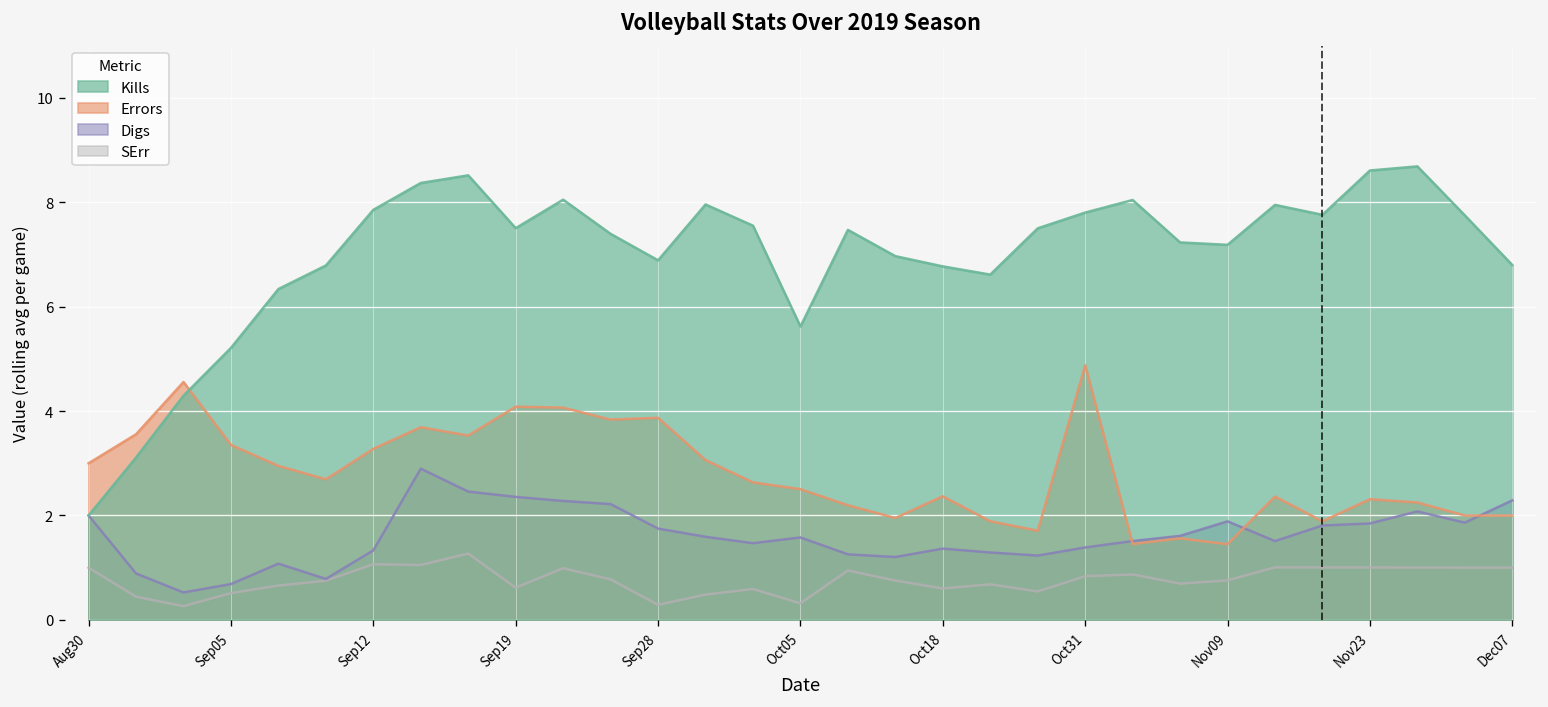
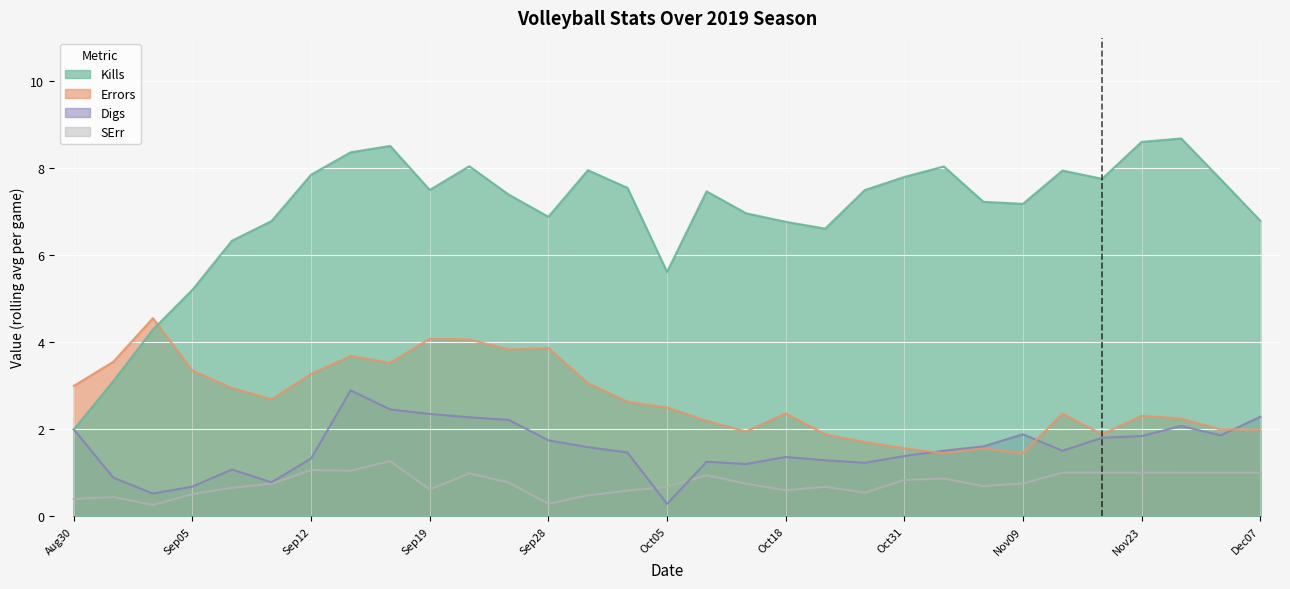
SErr, Aug30: 1.0 -> 0.4
SErr, Oct05: 0.3 -> 0.7
Digs, Oct05: 1.6 -> 0.3
Errors, Oct31: 4.9 -> 1.6
